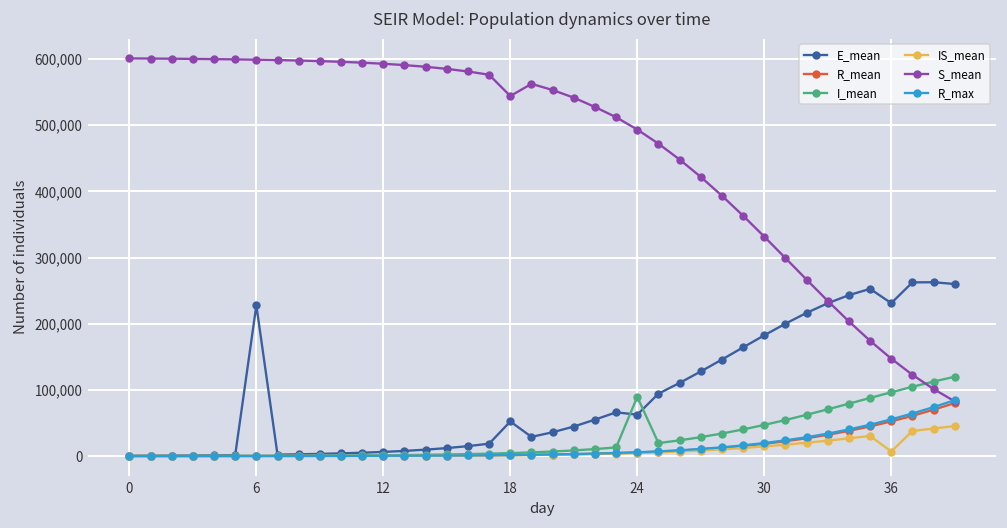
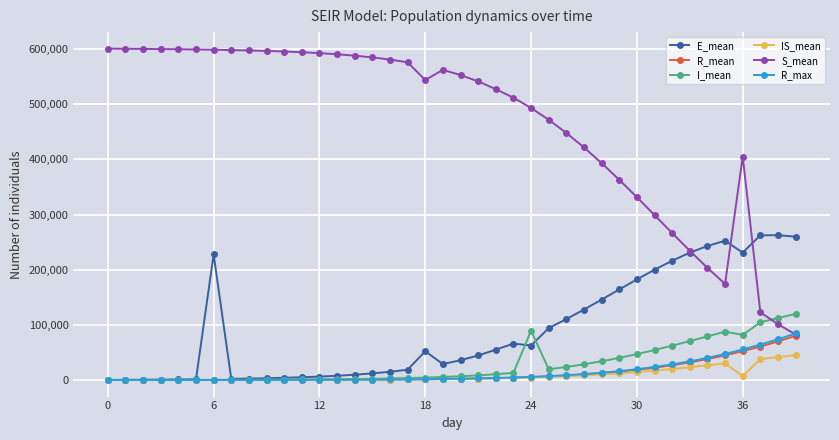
I_mean, 36: 100,000 -> 80,000
S_mean, 36: 150,000 -> 410,000
